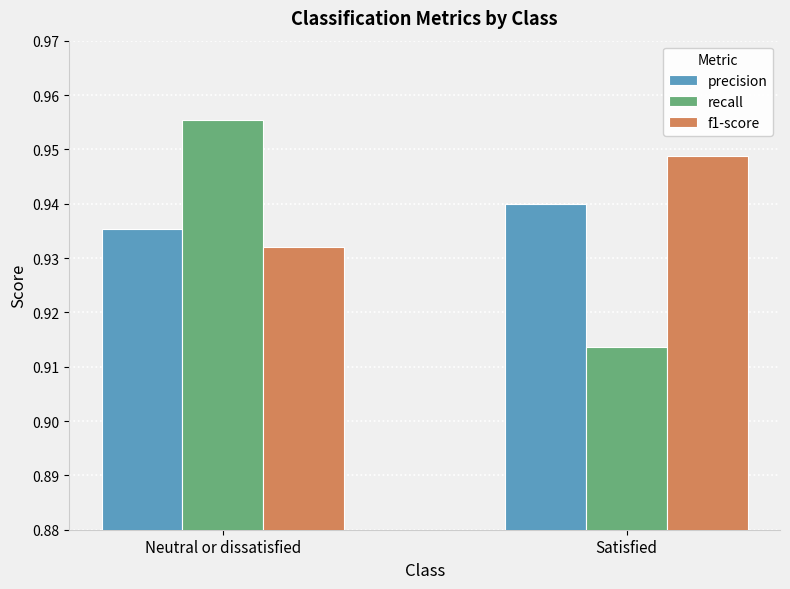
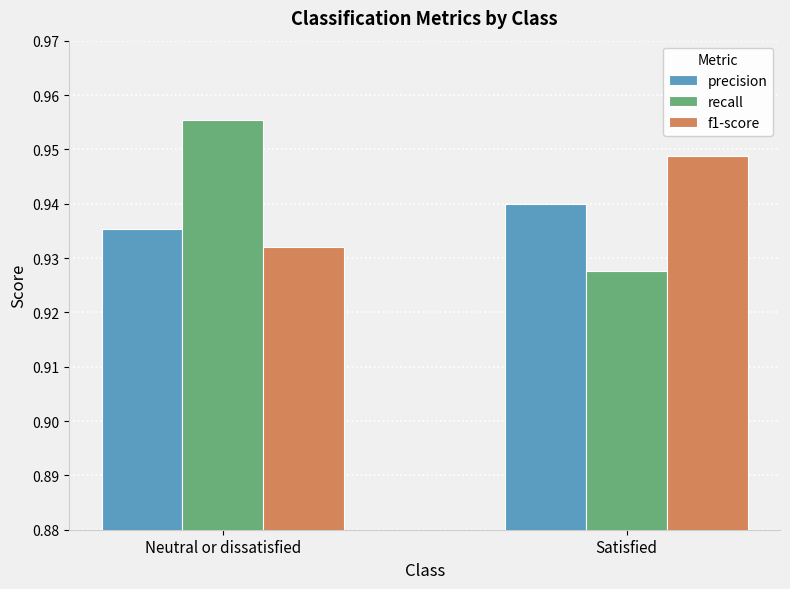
recall, Satisfied: 0.914 -> 0.928
